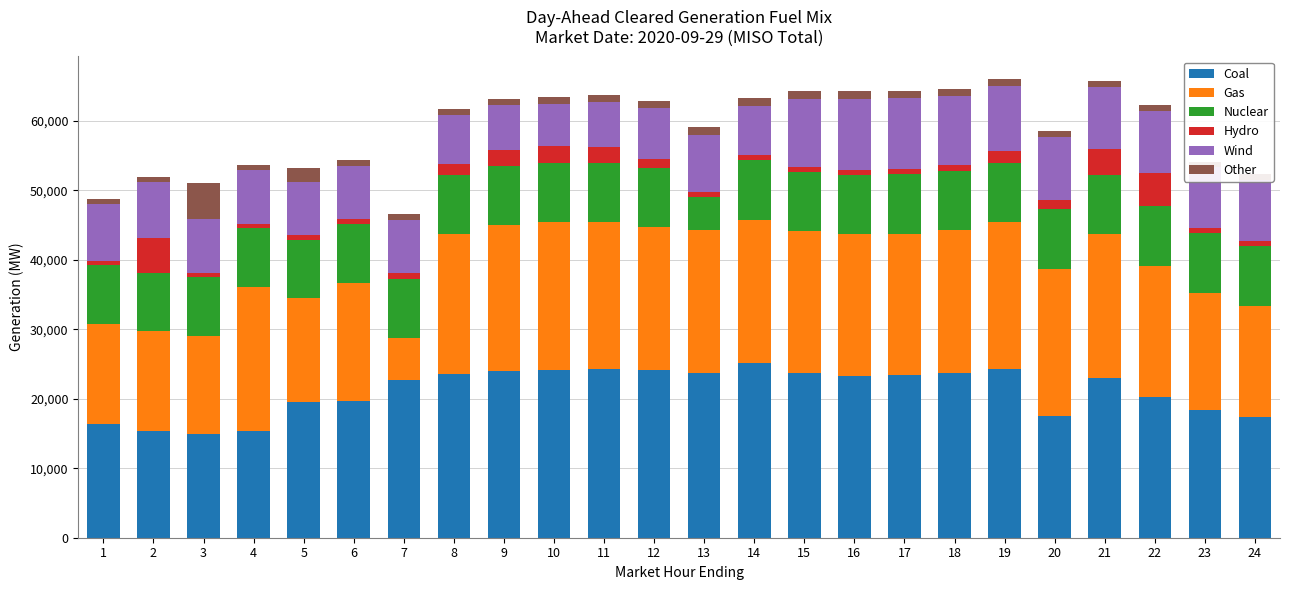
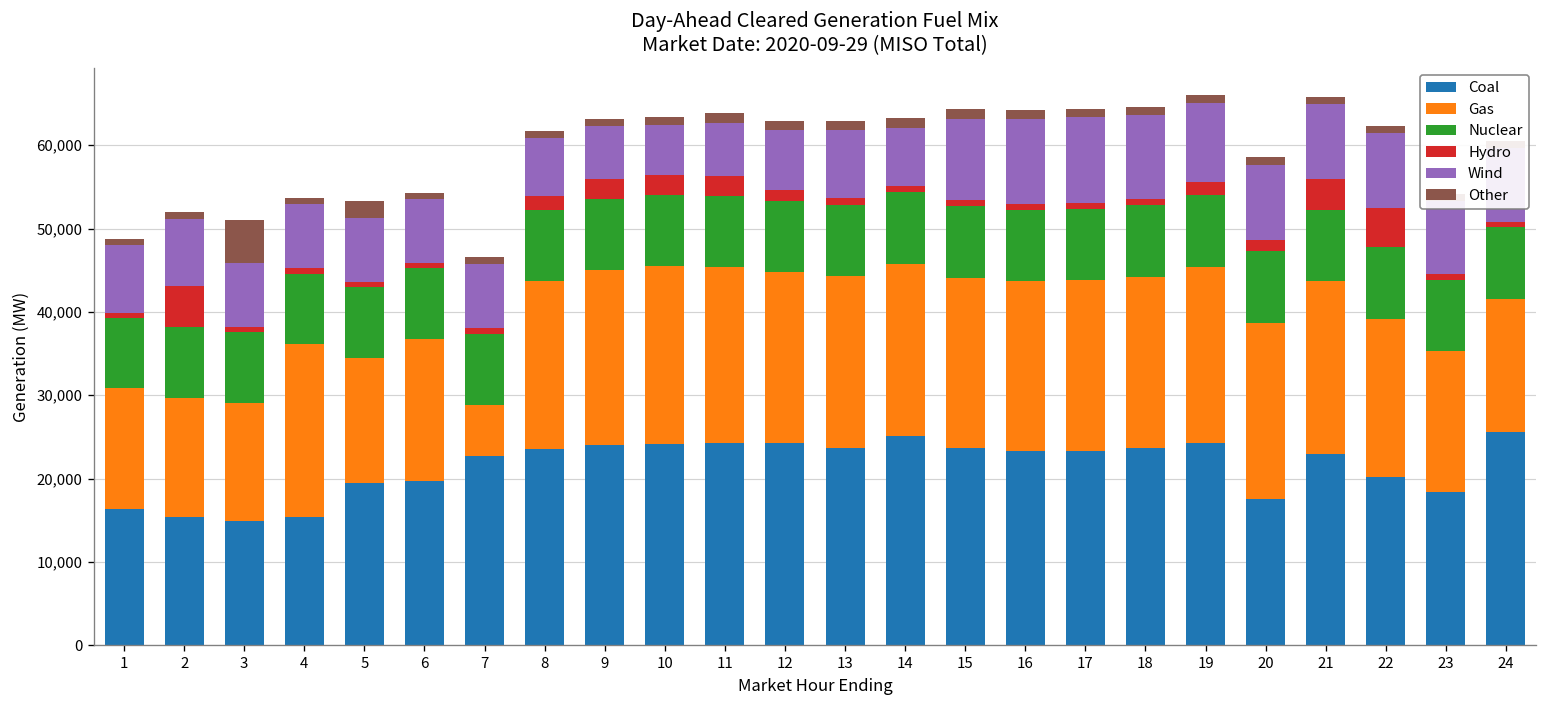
Nuclear, 13: 5,000 -> 9,000
Coal, 24: 17,000 -> 26,000
